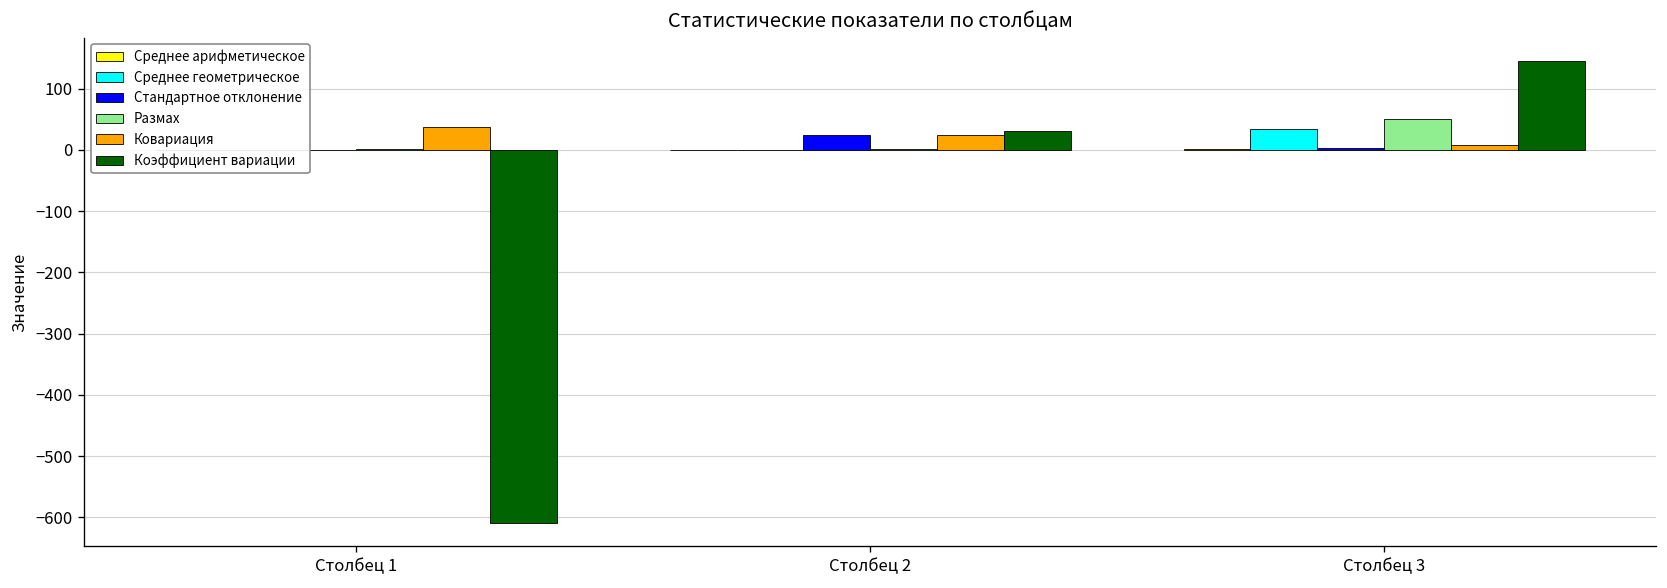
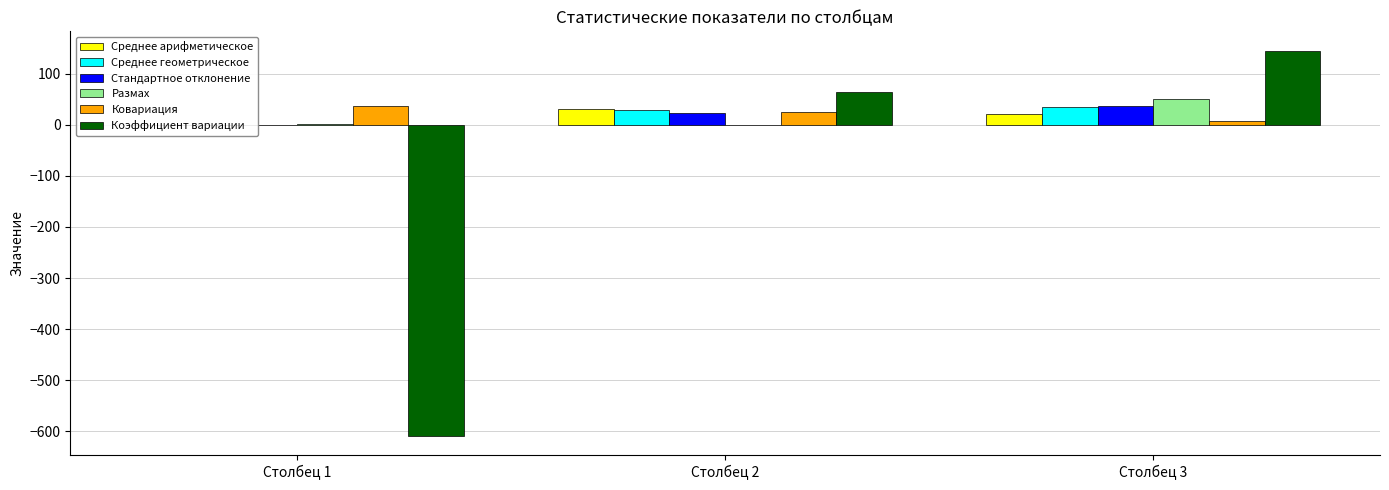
Среднее арифметическое, Столбец 2: 0 -> 30
Среднее геометрическое, Столбец 2: 0 -> 30
Коэффициент вариации, Столбец 2: 30 -> 70
Среднее арифметическое, Столбец 3: 0 -> 20
Стандартное отклонение, Столбец 3: 0 -> 40
